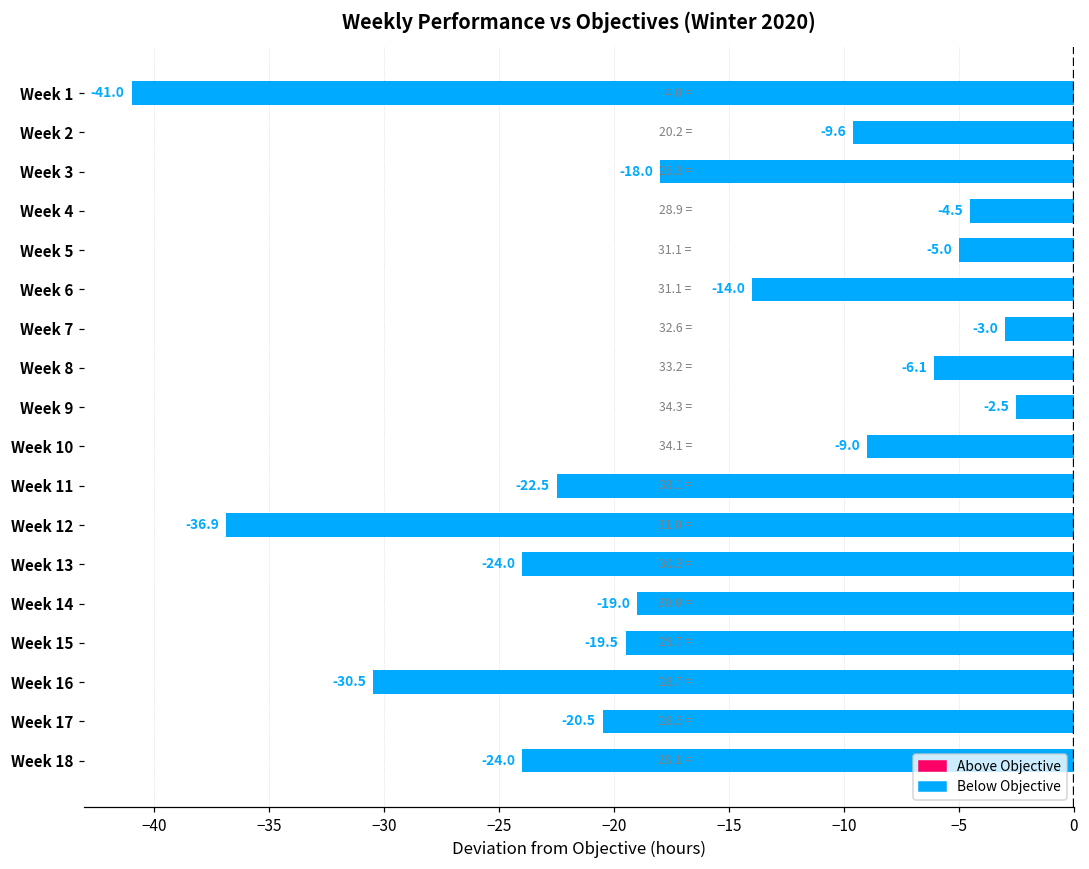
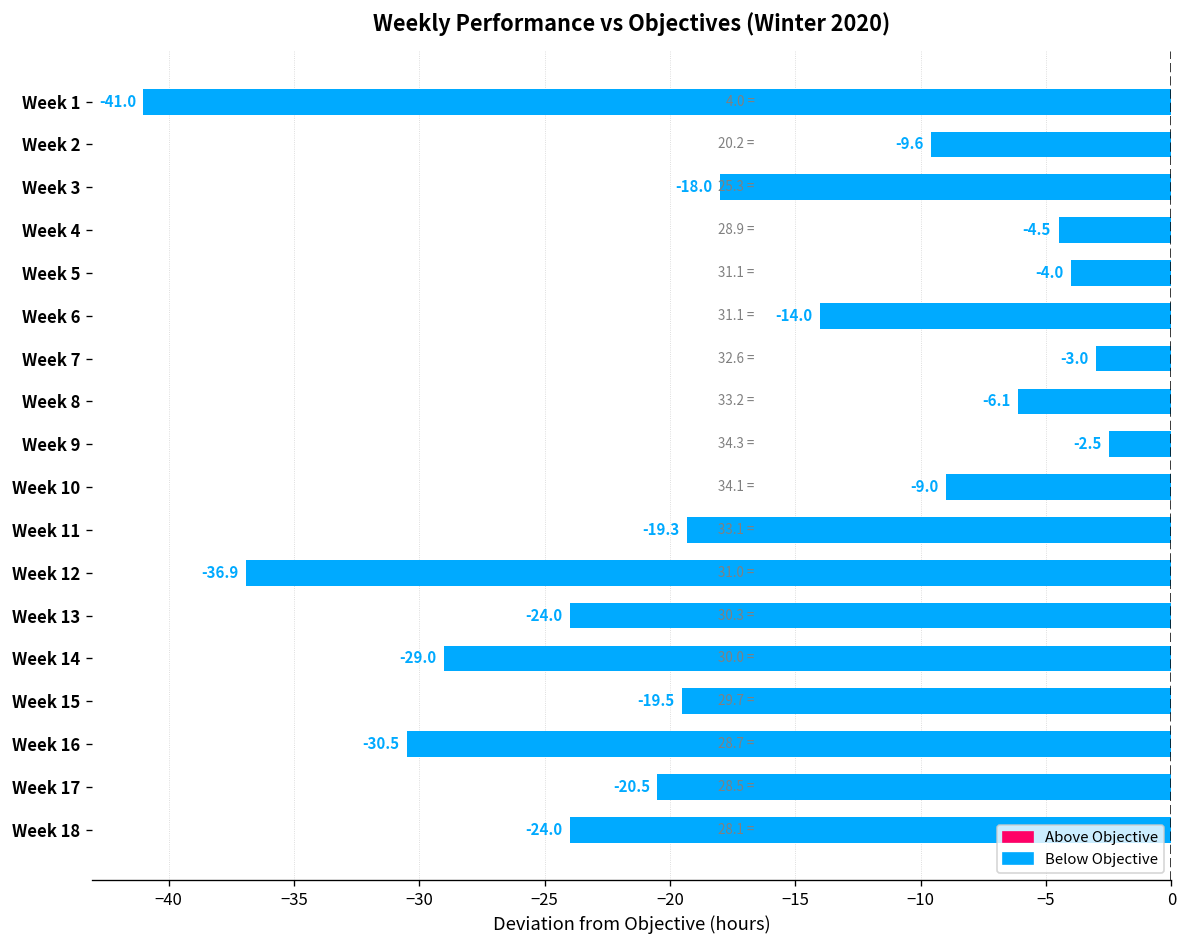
Week 5: -5.0 -> -4.0
Week 11: -22.5 -> -19.3
Week 14: -19.0 -> -29.0
